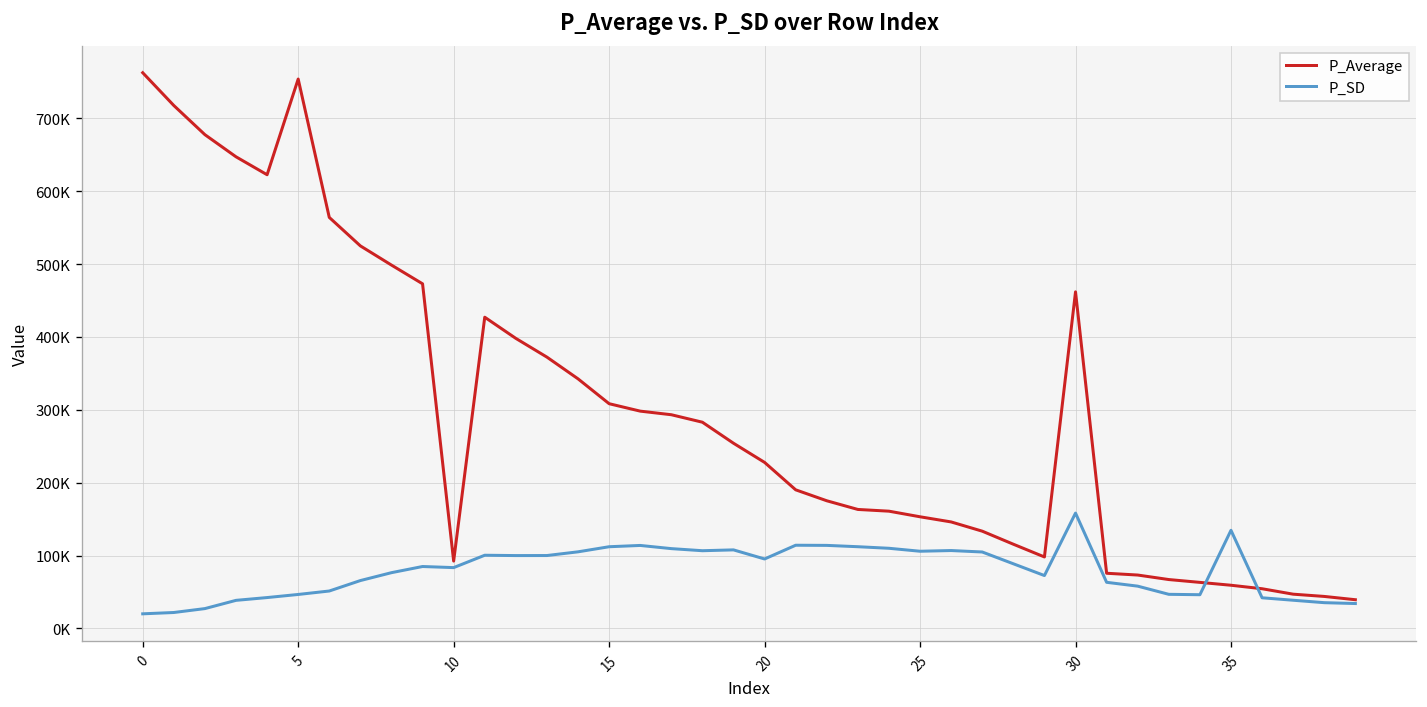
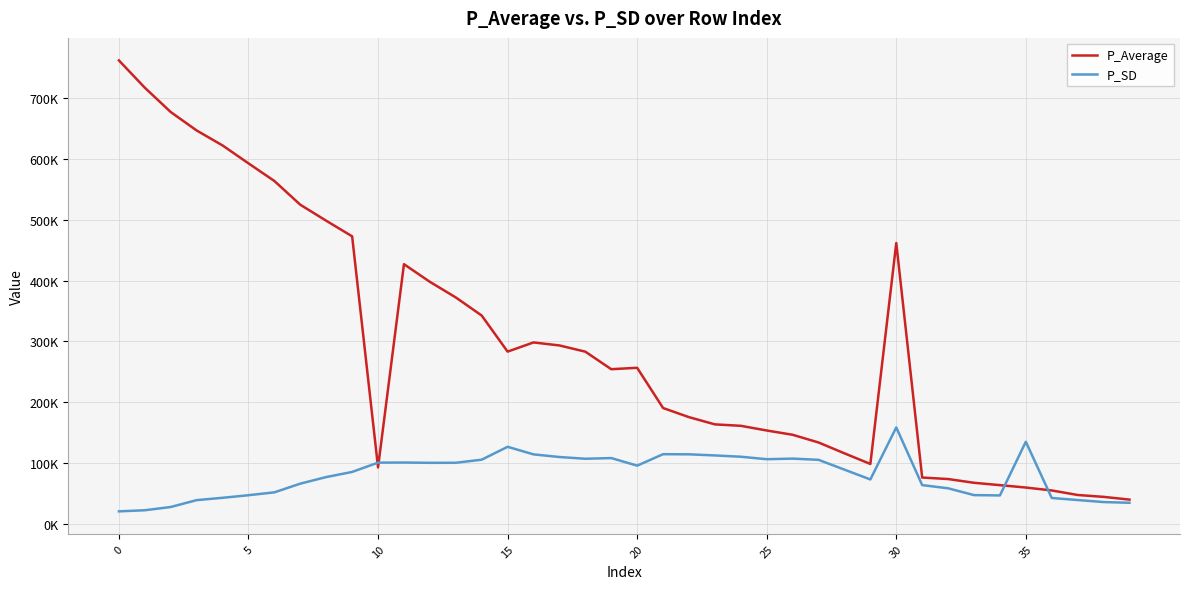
P_Average, 5: 750000 -> 590000
P_SD, 10: 80000 -> 100000
P_Average, 15: 310000 -> 280000
P_SD, 15: 110000 -> 130000
P_Average, 20: 230000 -> 260000
